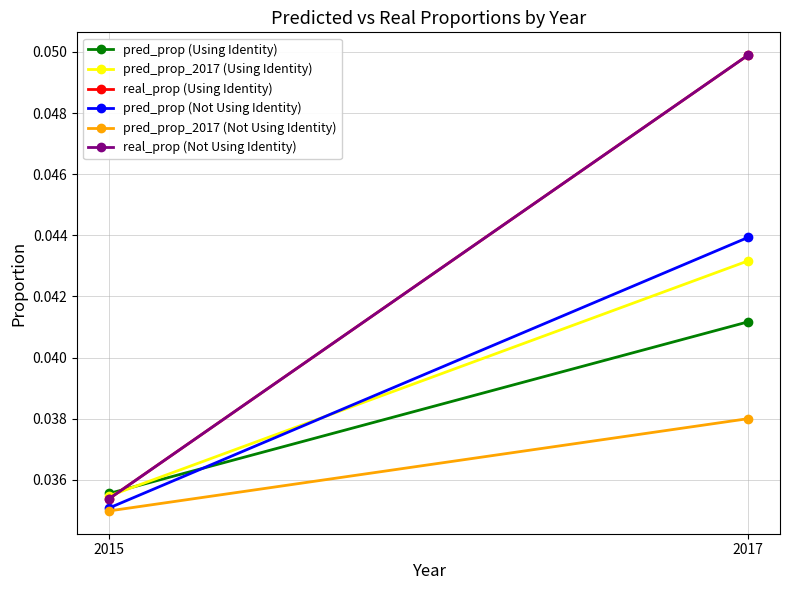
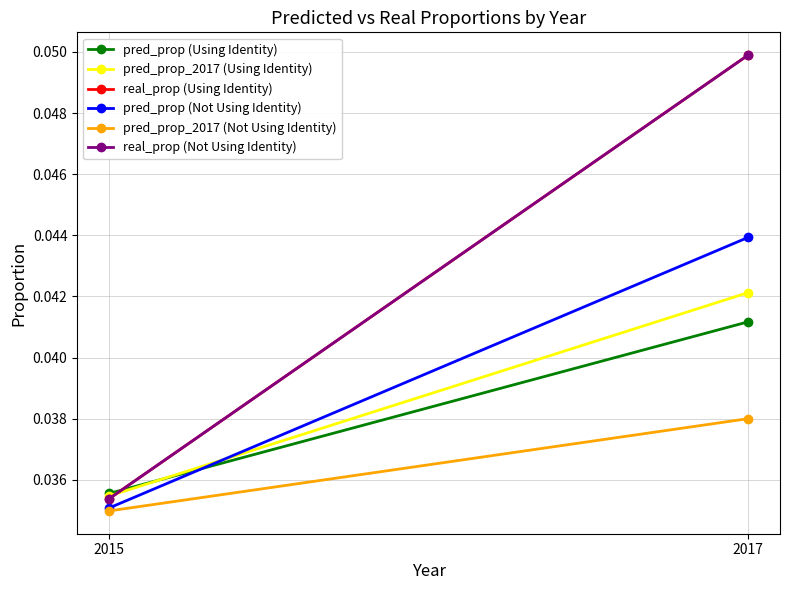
pred_prop_2017 (Using Identity), 2017: 0.0432 -> 0.0421
